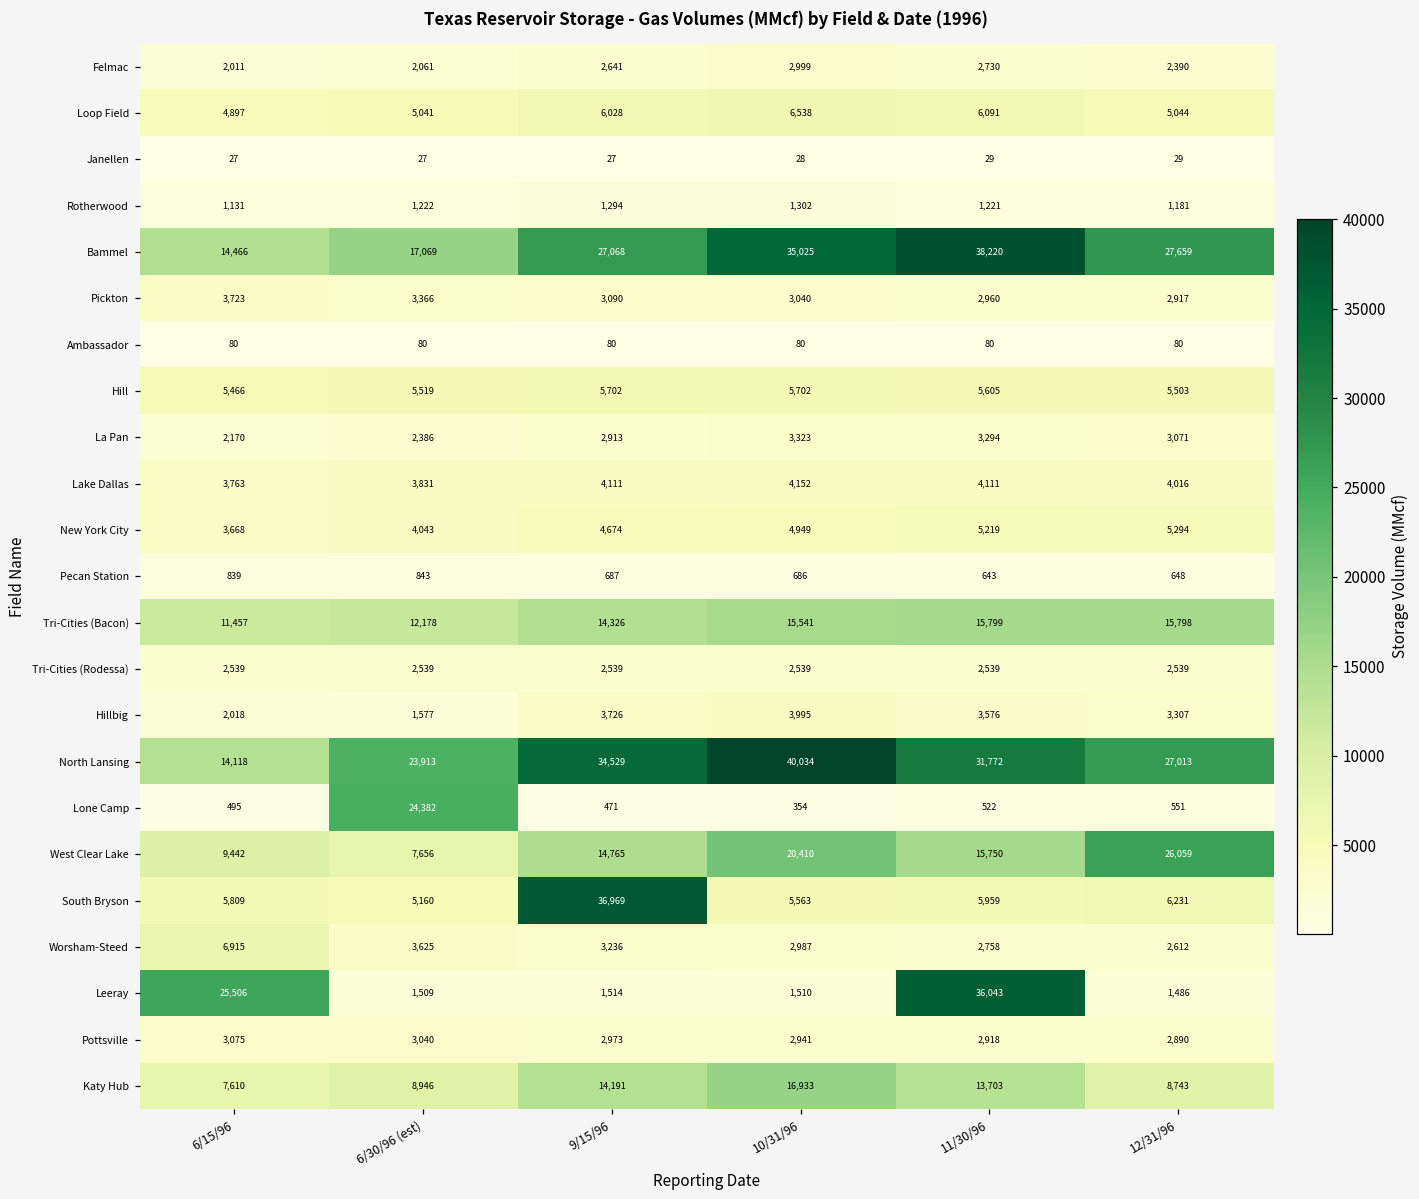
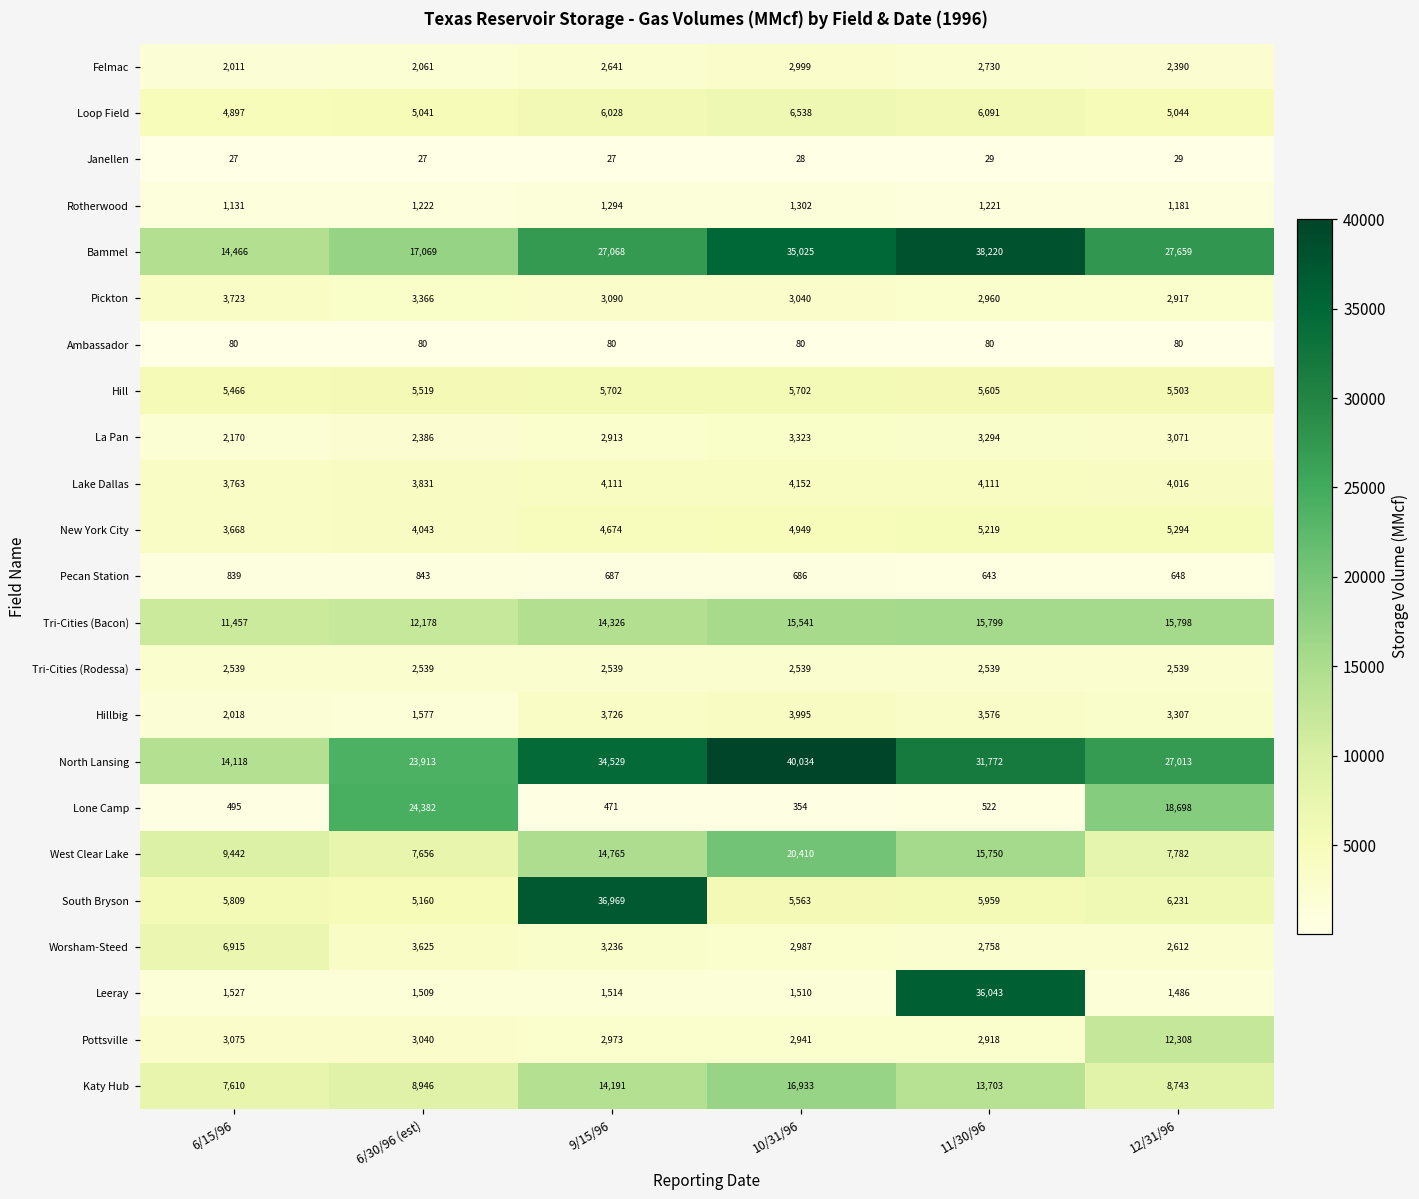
Lone Camp, 12/31/96: 551 -> 18,698
West Clear Lake, 12/31/96: 26,059 -> 7,782
Leeray, 6/15/96: 25,506 -> 1,527
Pottsville, 12/31/96: 2,890 -> 12,308
